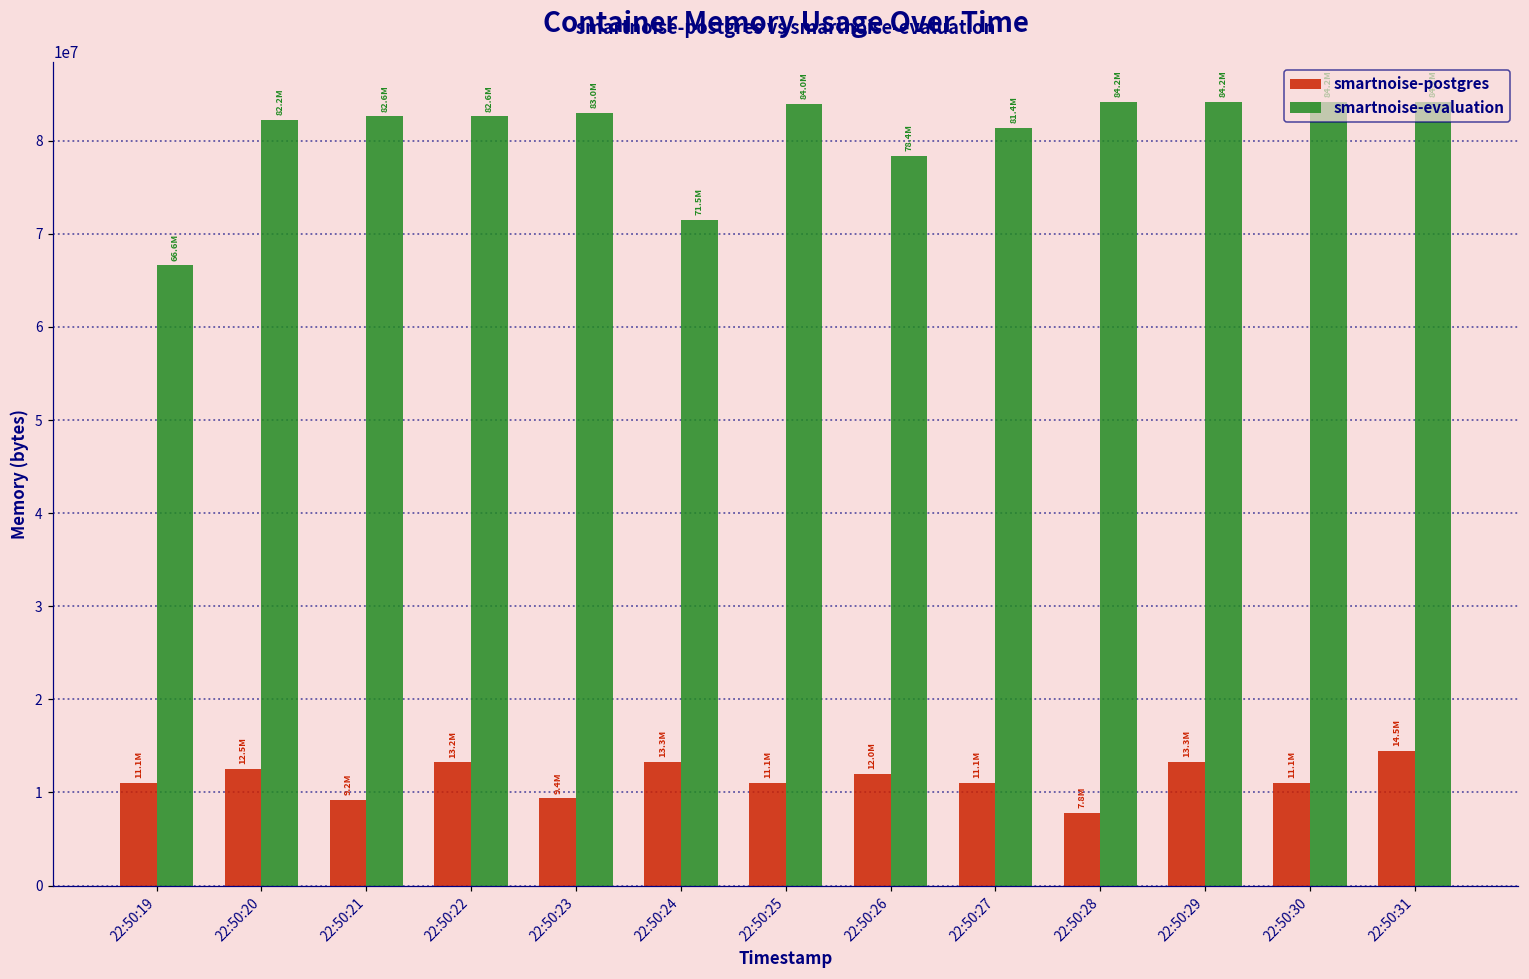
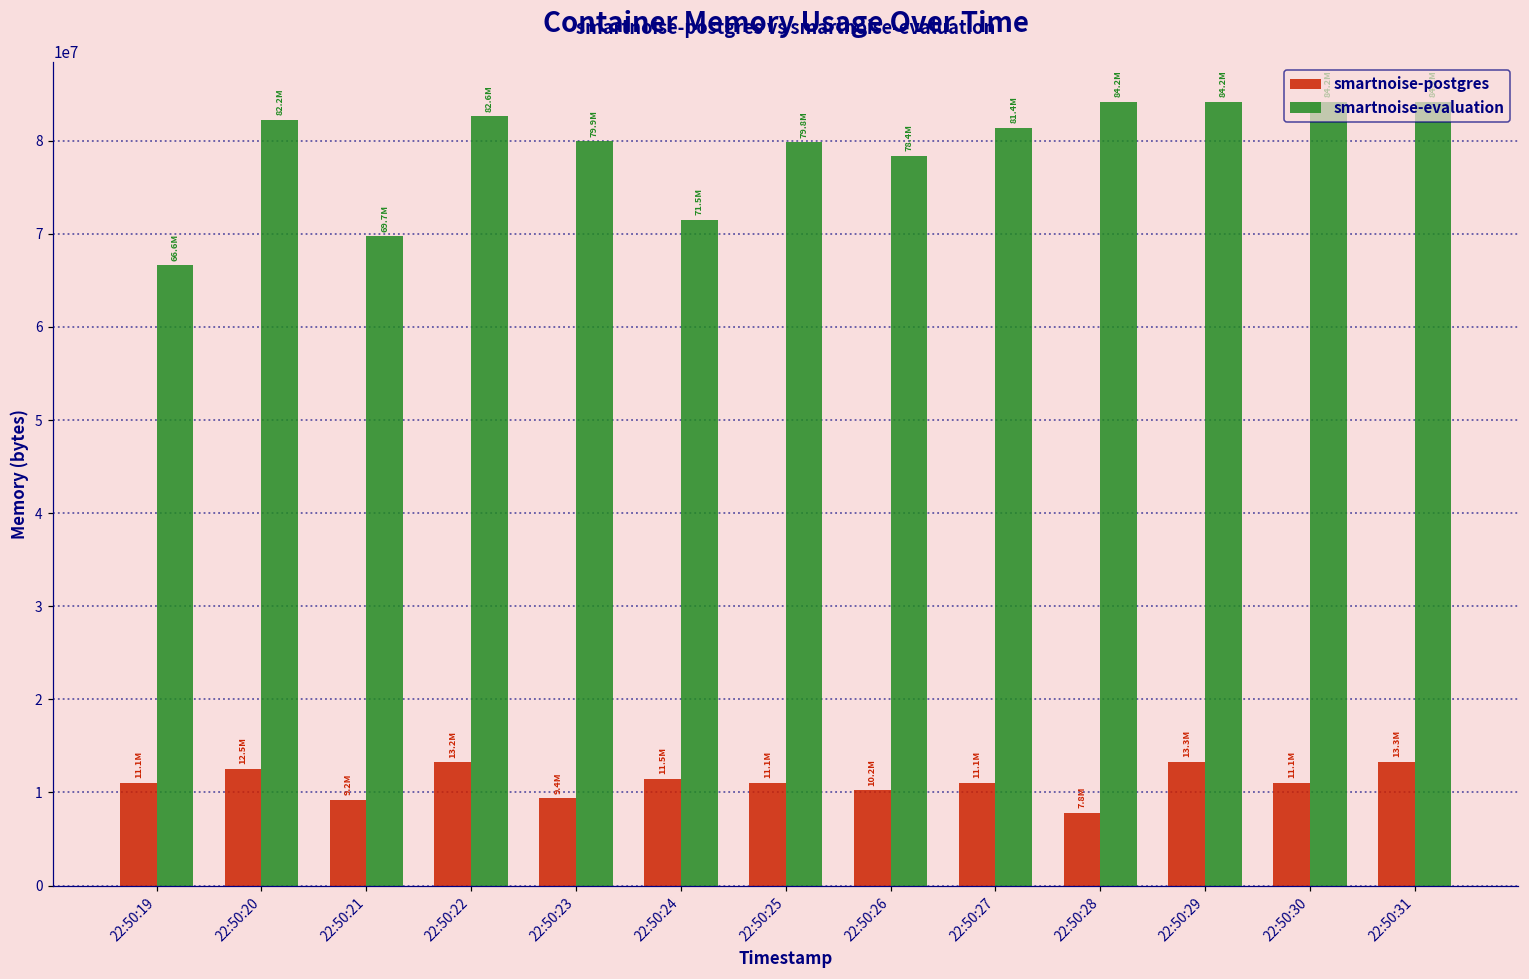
smartnoise-evaluation, 22:50:21: 82.6M -> 69.7M
smartnoise-evaluation, 22:50:23: 83.0M -> 79.9M
smartnoise-postgres, 22:50:24: 13.3M -> 11.5M
smartnoise-evaluation, 22:50:25: 84.0M -> 79.8M
smartnoise-postgres, 22:50:26: 12.0M -> 10.2M
smartnoise-postgres, 22:50:31: 14.5M -> 13.3M
